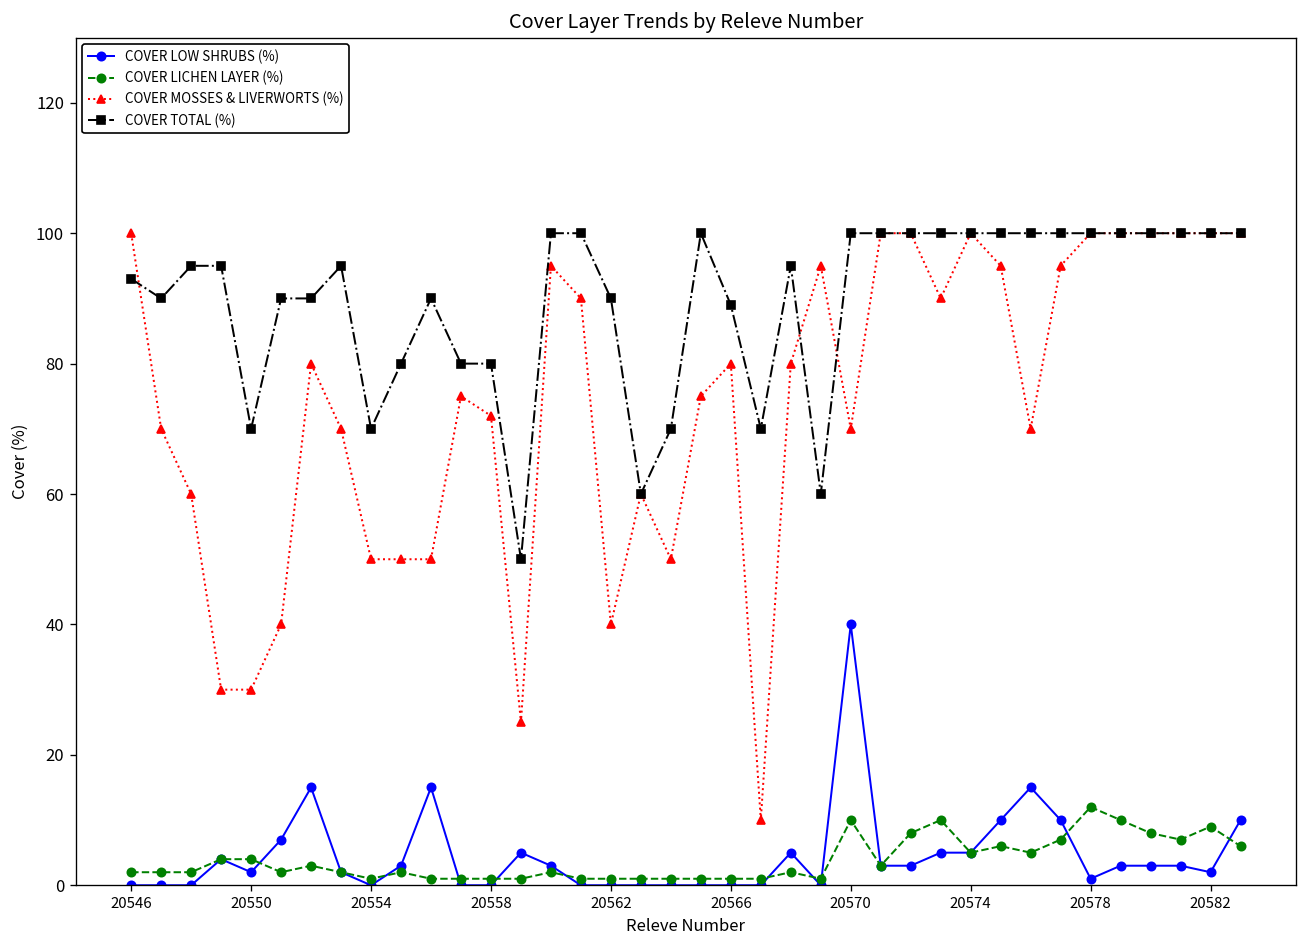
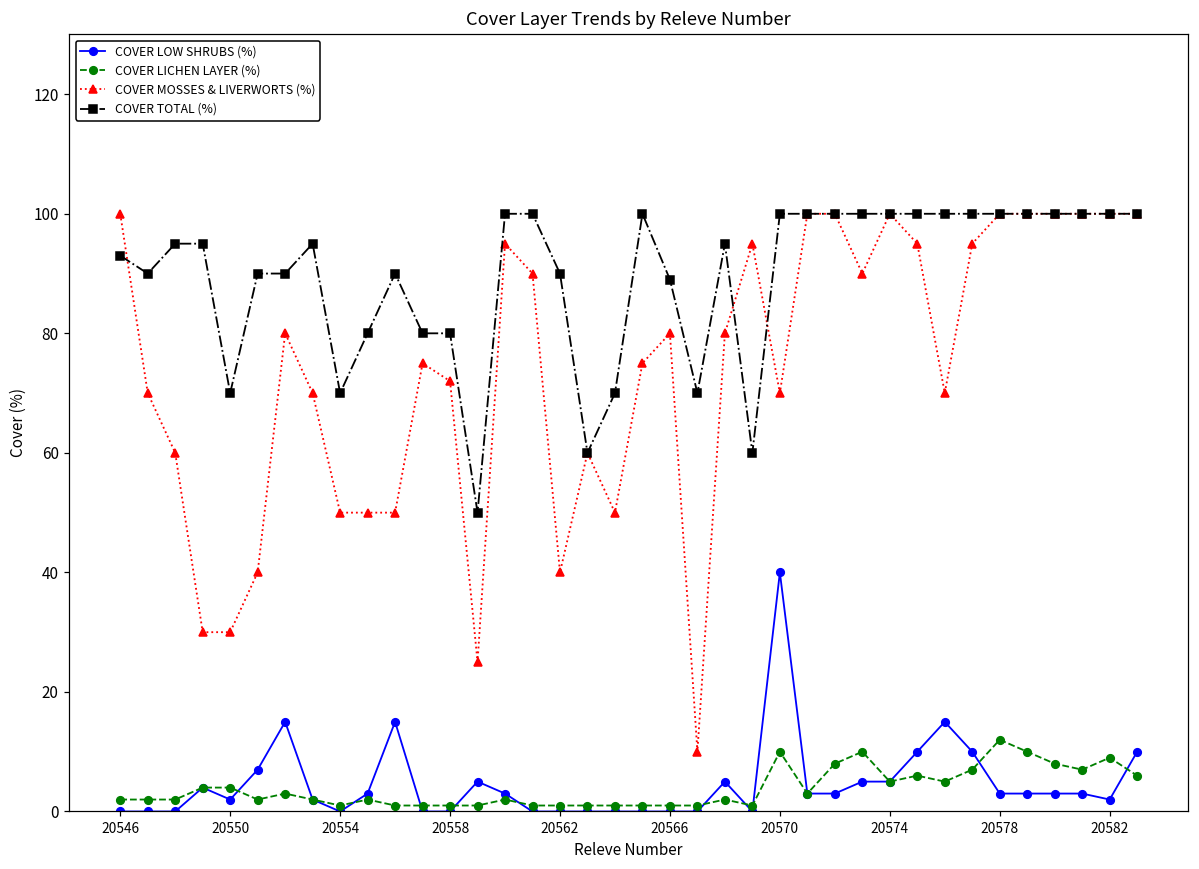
COVER LOW SHRUBS (%), 20578: 1 -> 3
